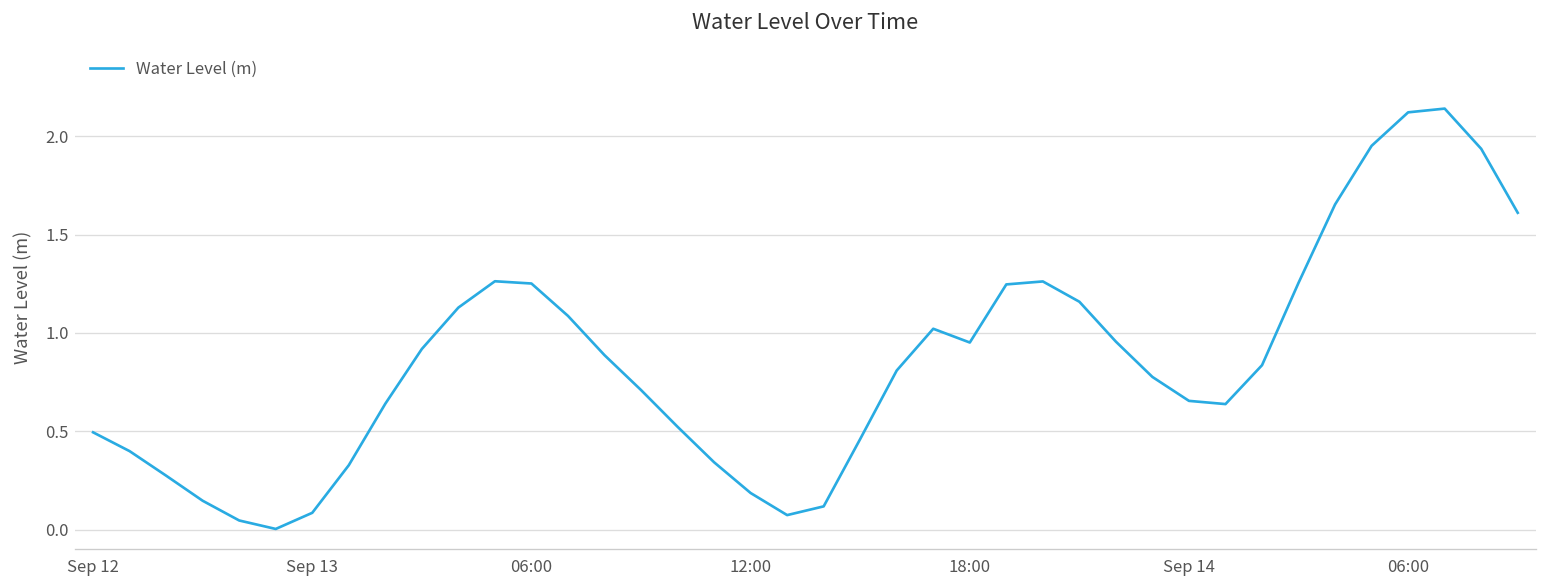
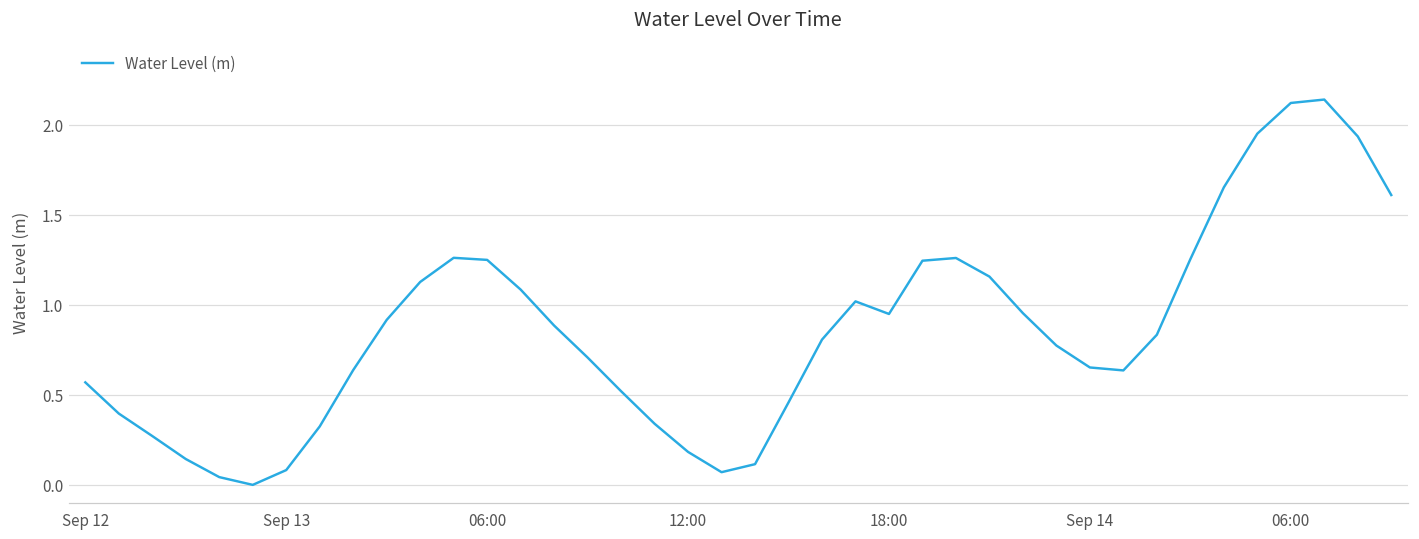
Sep 12: 0.49 -> 0.57
